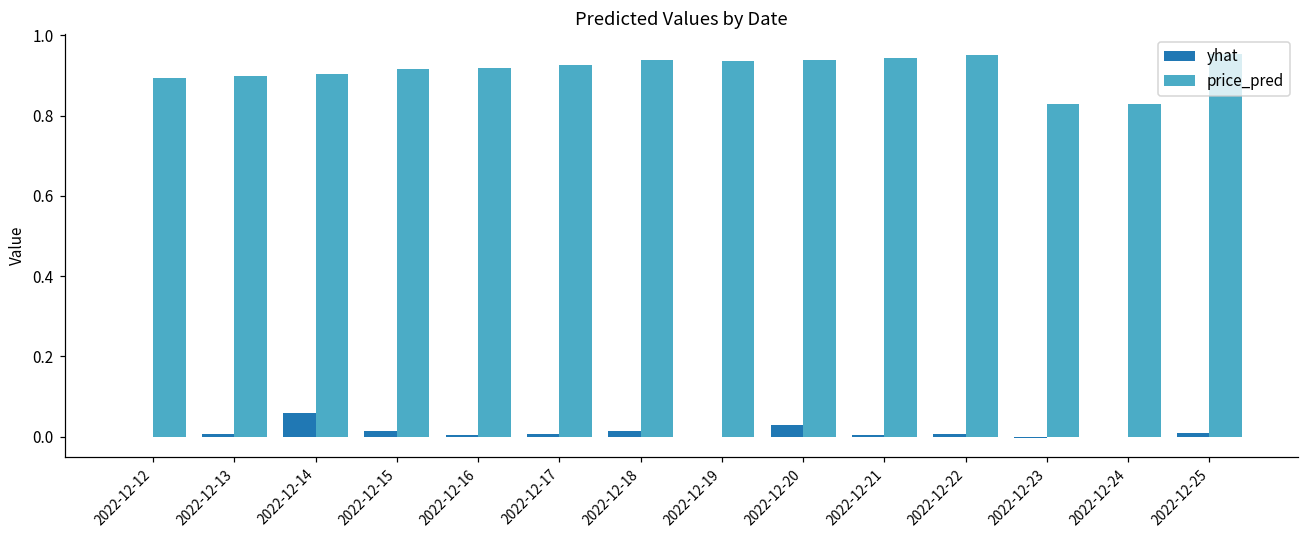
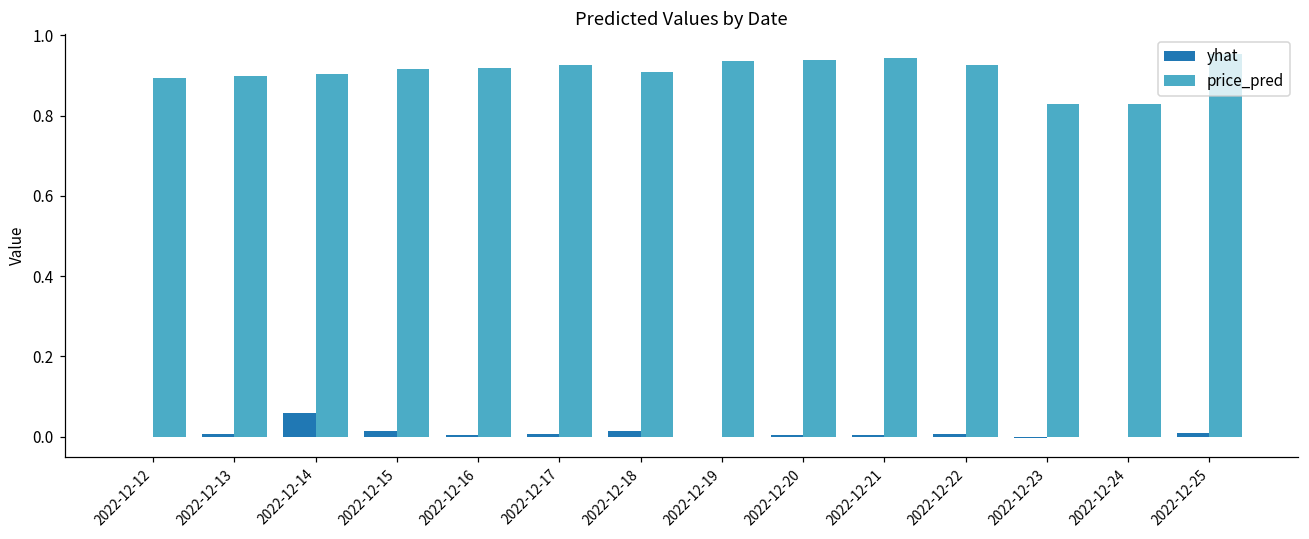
price_pred, 2022-12-18: 0.94 -> 0.91
yhat, 2022-12-20: 0.03 -> 0.00
price_pred, 2022-12-22: 0.95 -> 0.93
